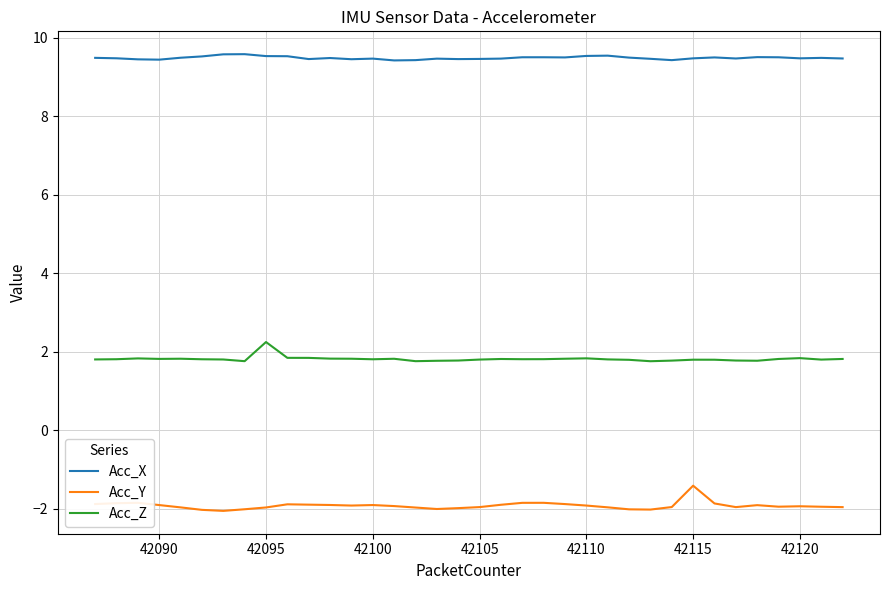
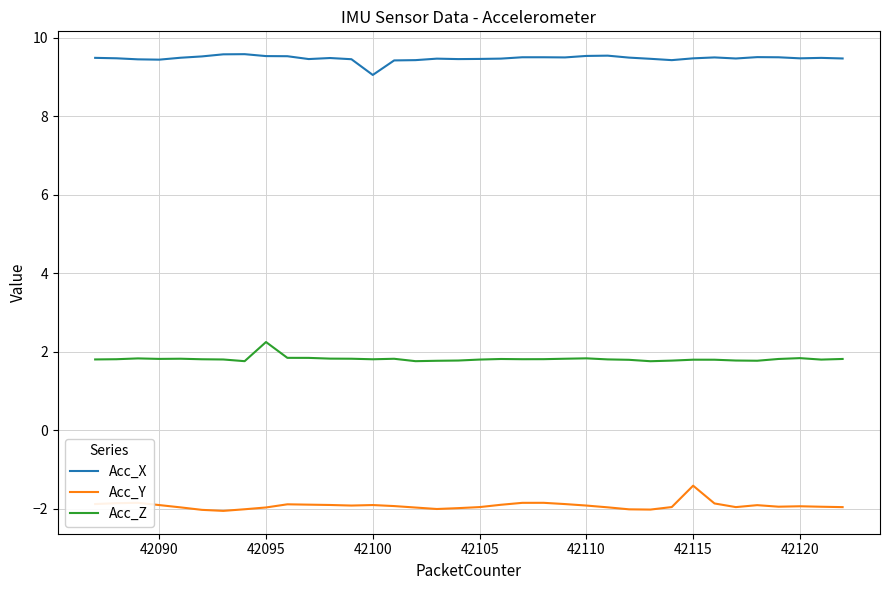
Acc_X, 42100: 9.5 -> 9.0
